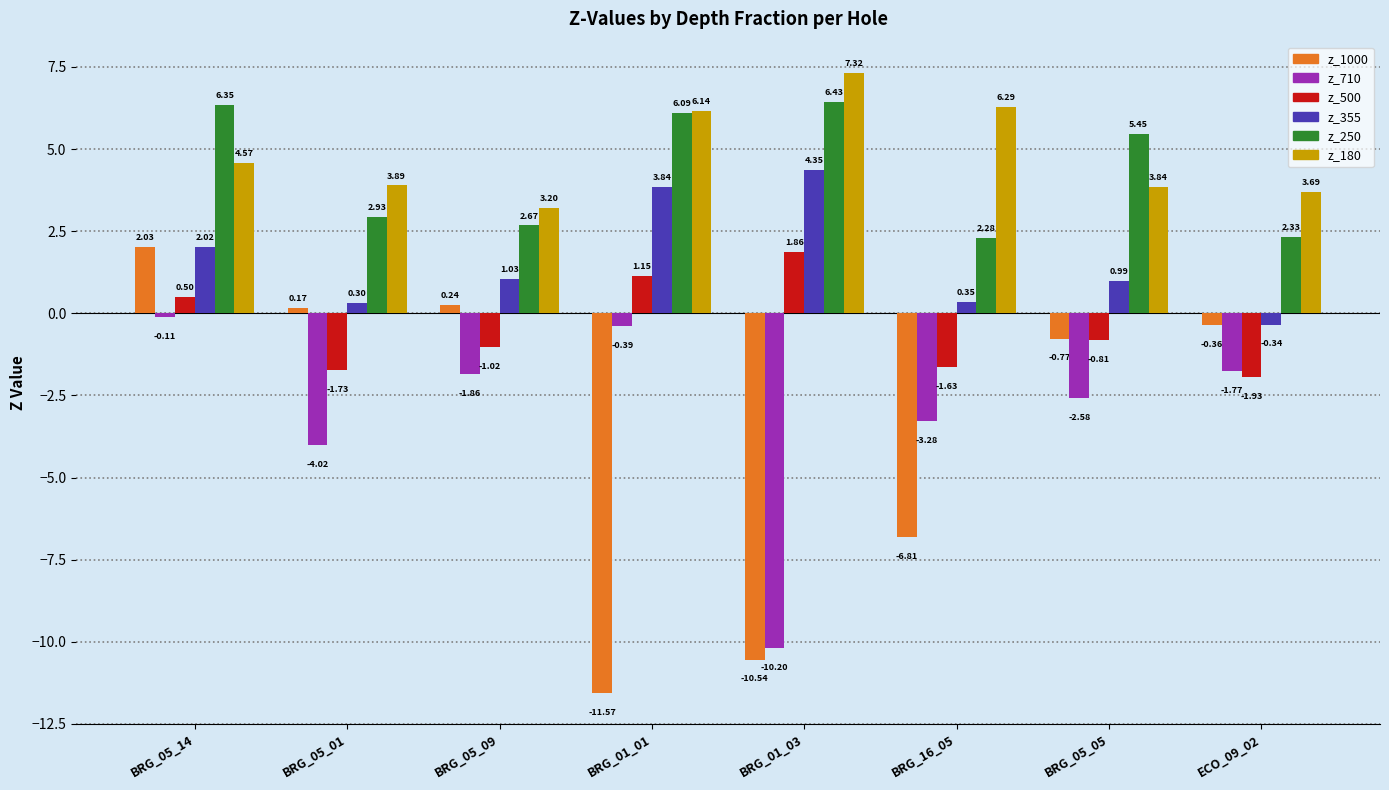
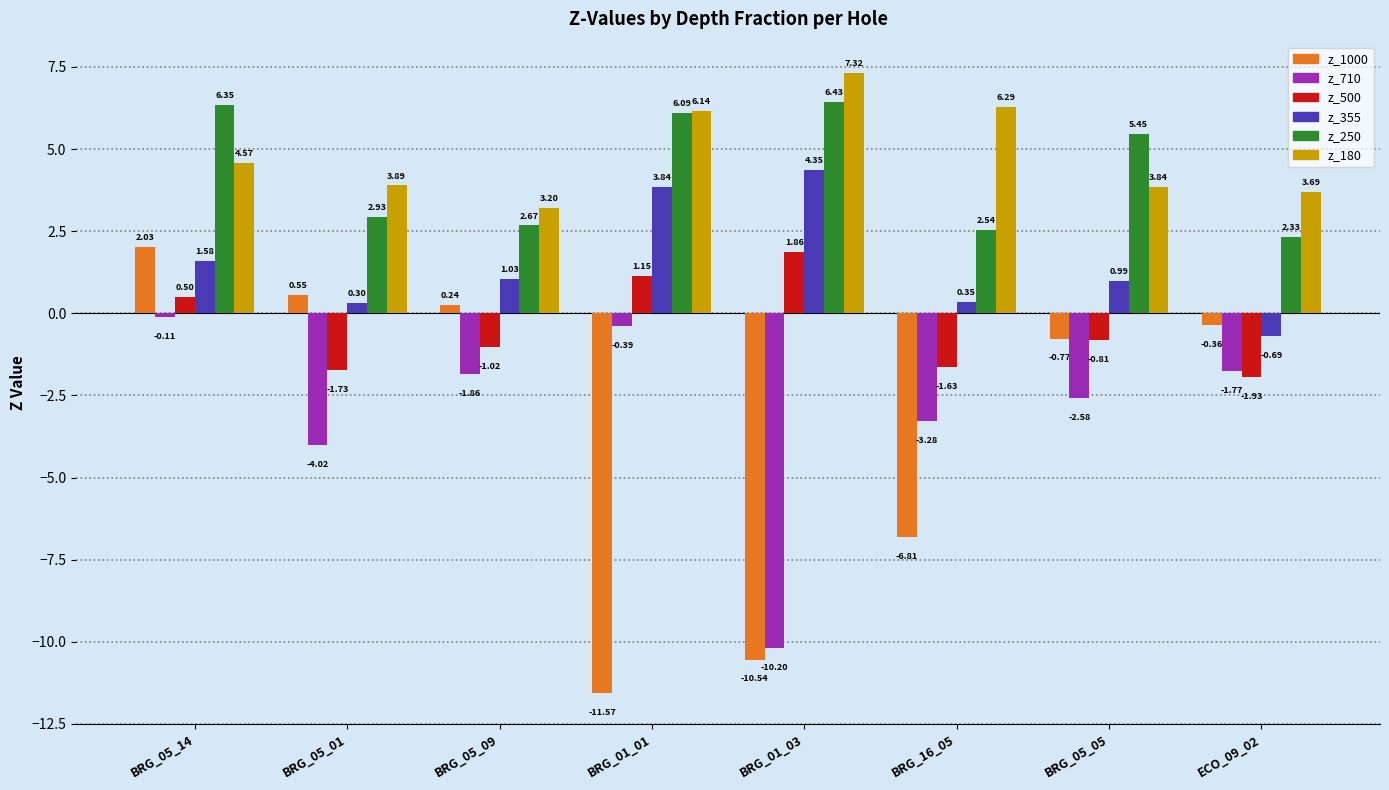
z_355, BRG_05_14: 2.02 -> 1.58
z_1000, BRG_05_01: 0.17 -> 0.55
z_250, BRG_16_05: 2.28 -> 2.54
z_355, ECO_09_02: -0.34 -> -0.69
